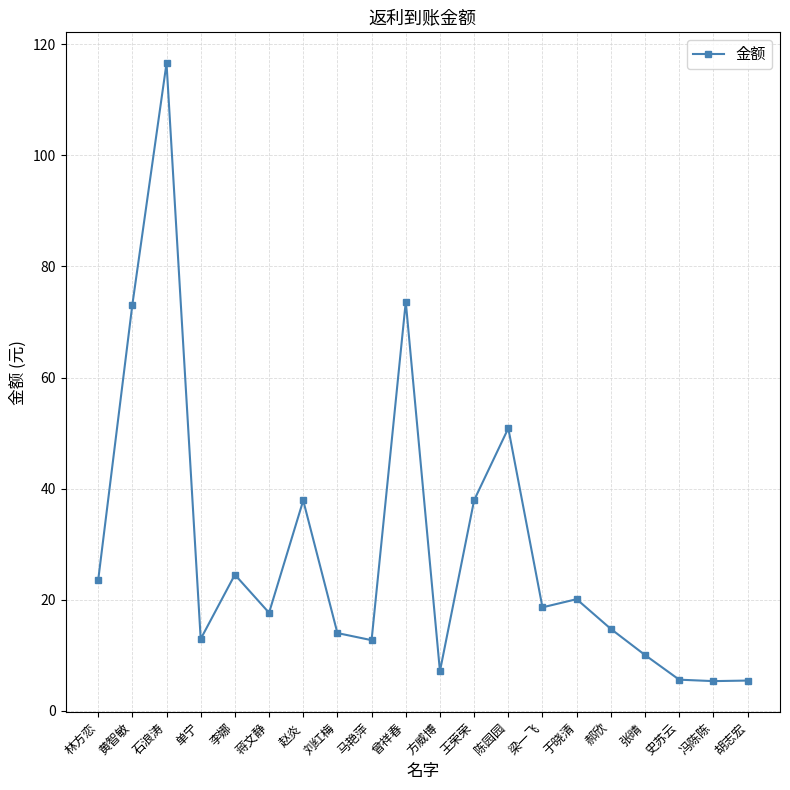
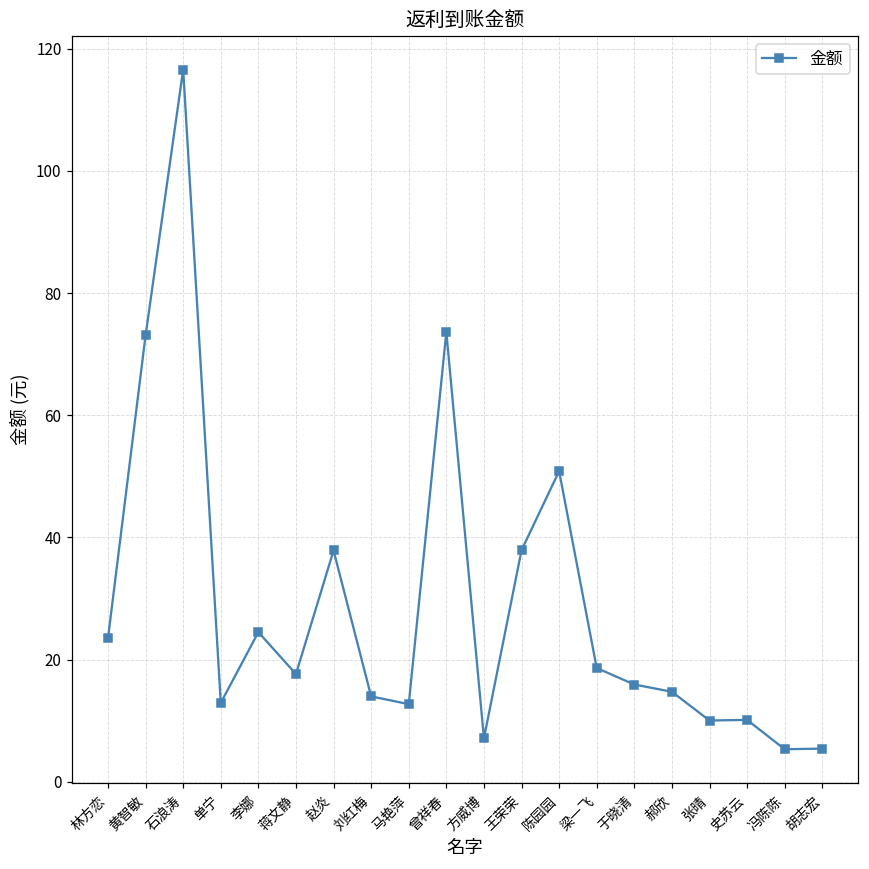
于晓清: 20 -> 16
史苏云: 6 -> 10
